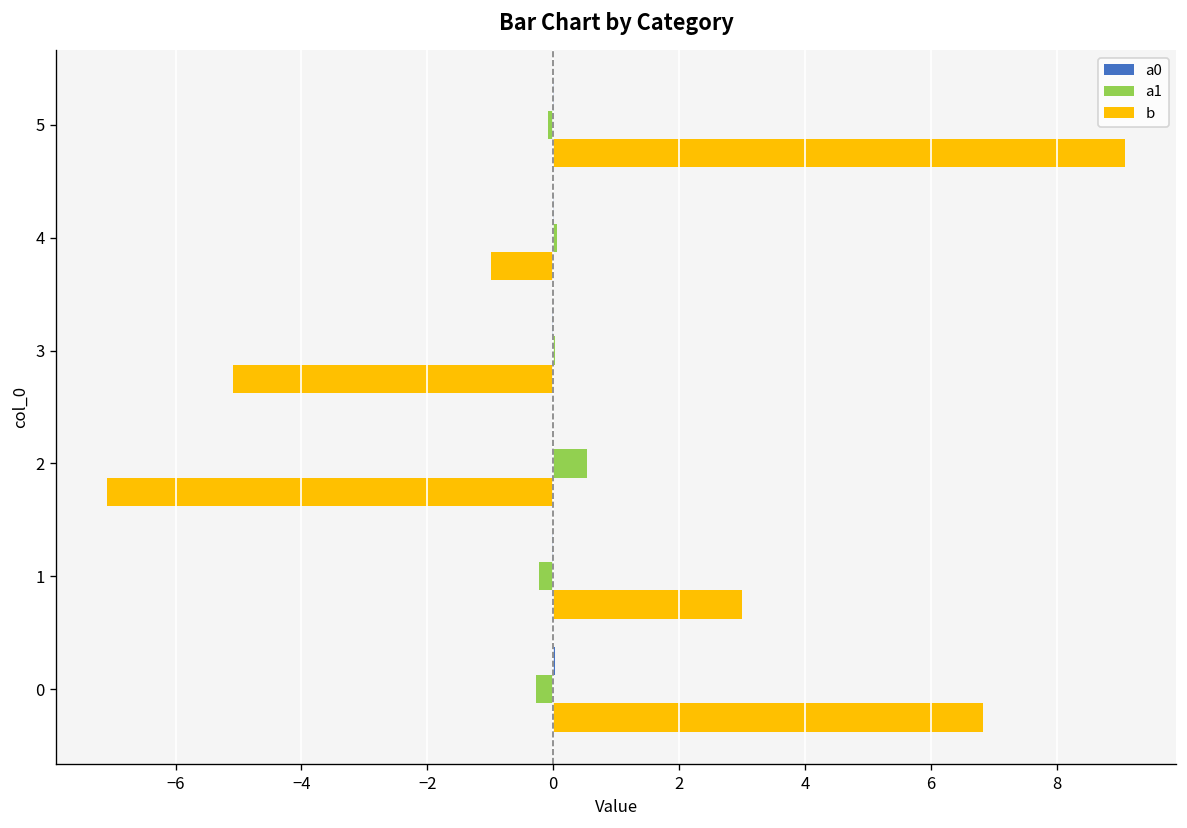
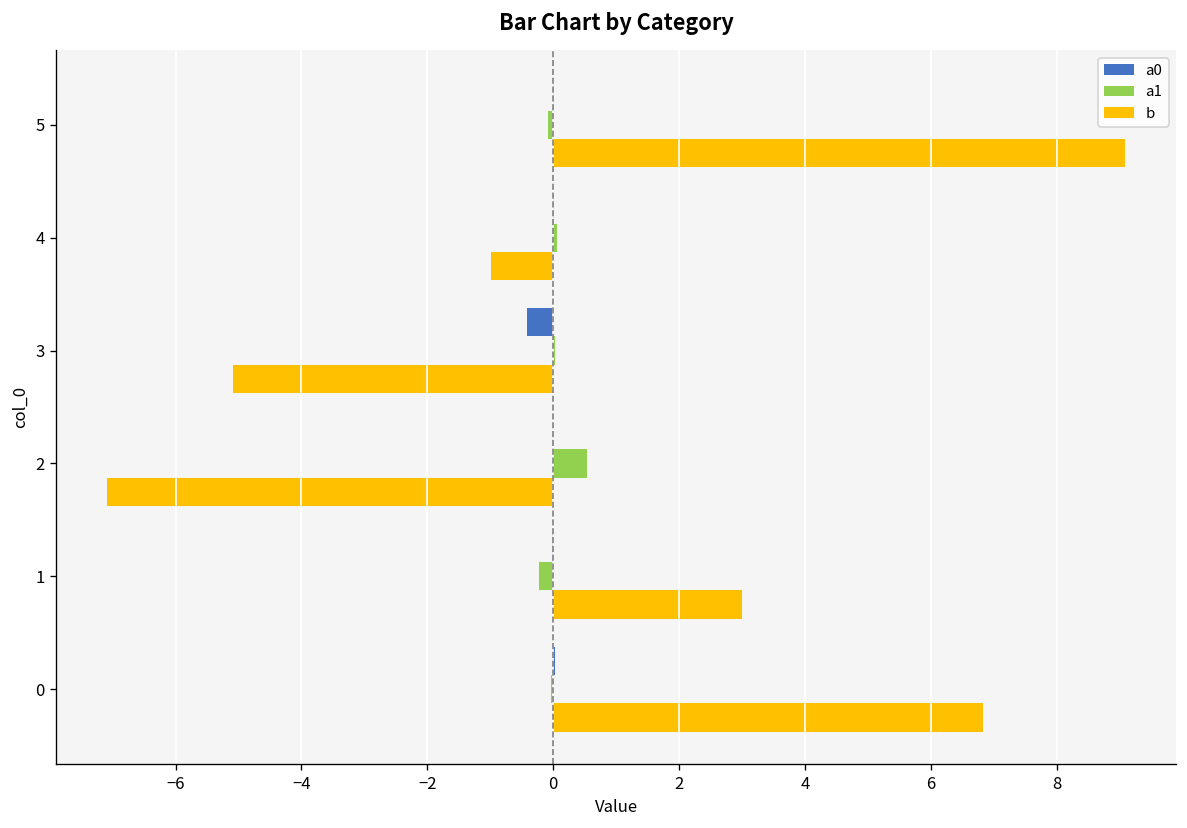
a0, 3: 0.0 -> -0.4
a1, 0: -0.3 -> 0.0
